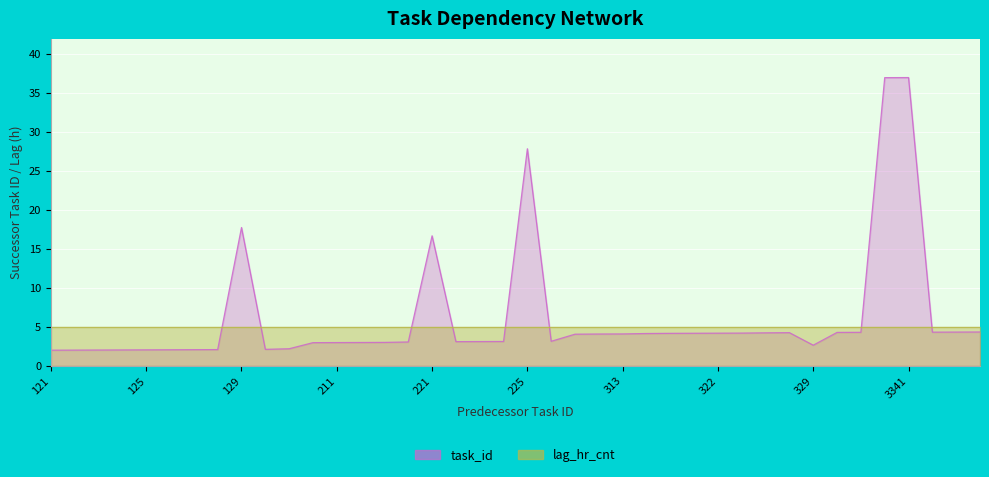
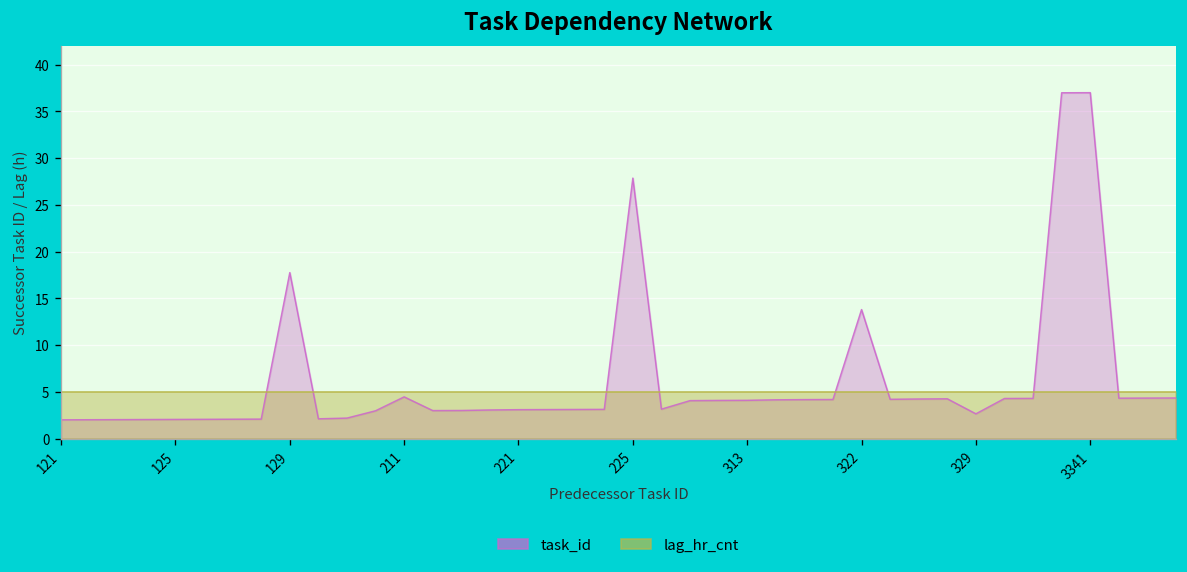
task_id, 211: 3 -> 4
task_id, 221: 17 -> 3
task_id, 322: 4 -> 14
